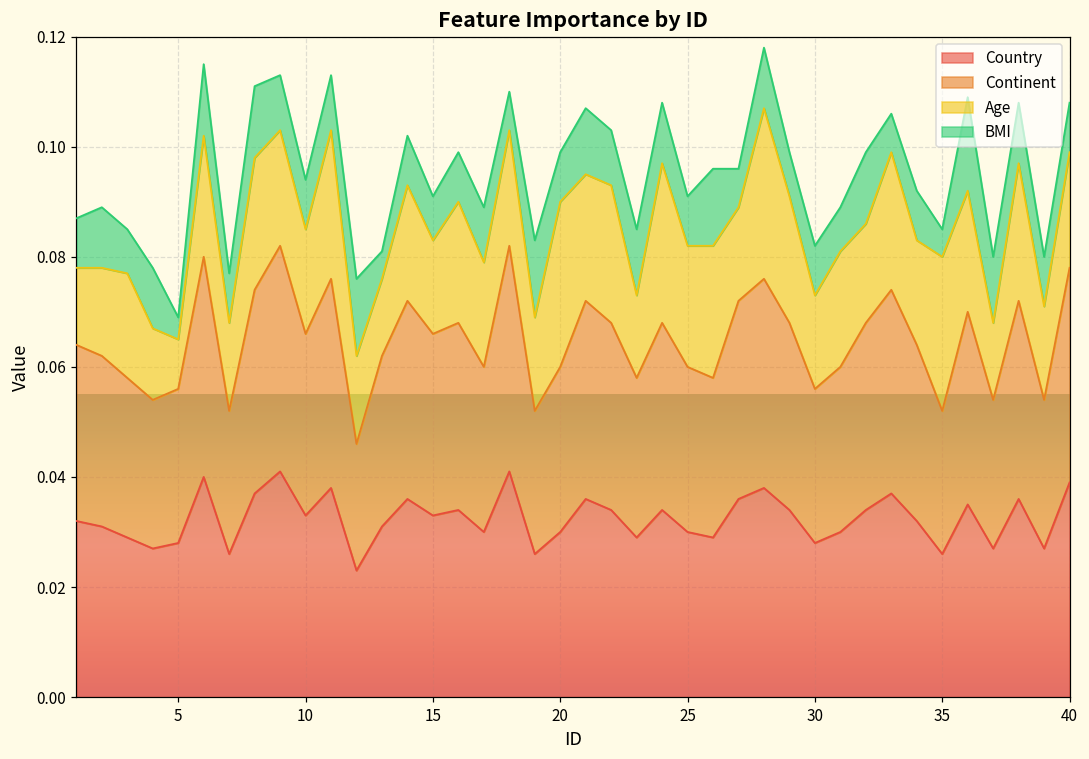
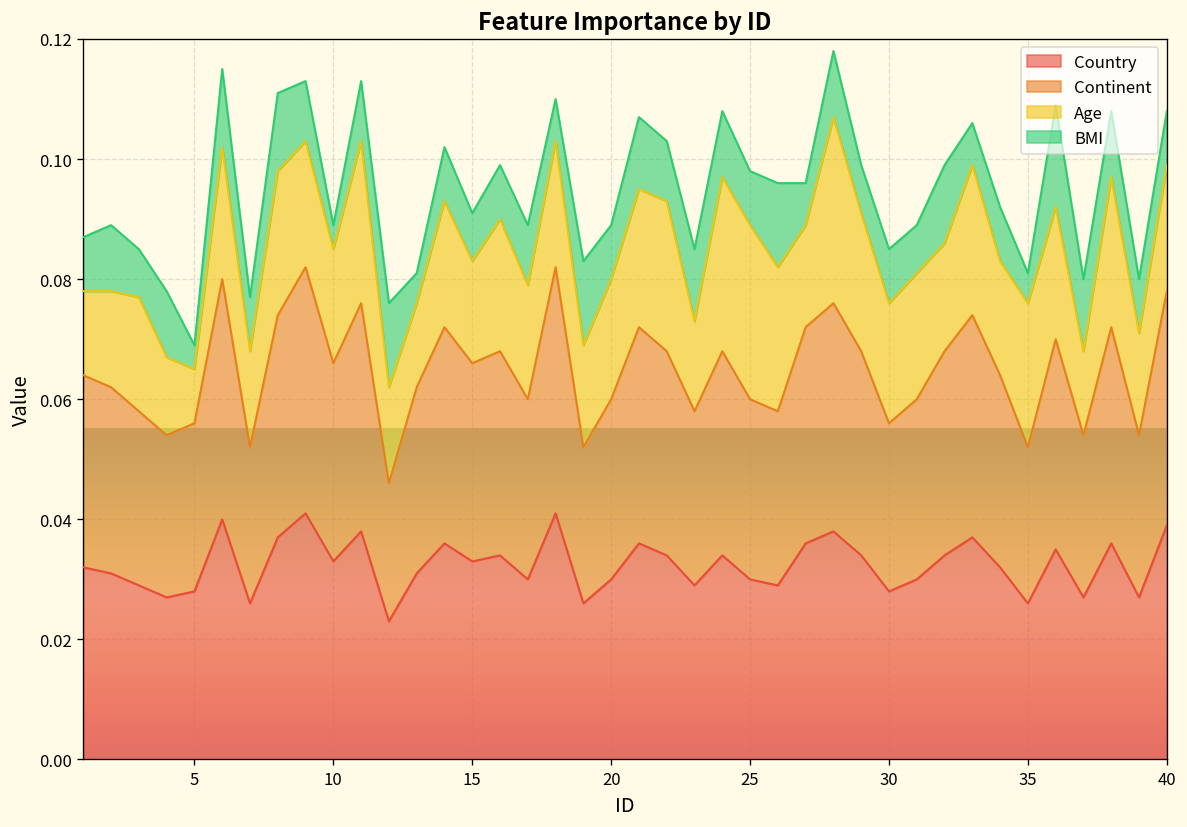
BMI, 10: 0.009 -> 0.004
Age, 20: 0.03 -> 0.02
Age, 25: 0.022 -> 0.029
Age, 30: 0.017 -> 0.020
Age, 35: 0.028 -> 0.024
